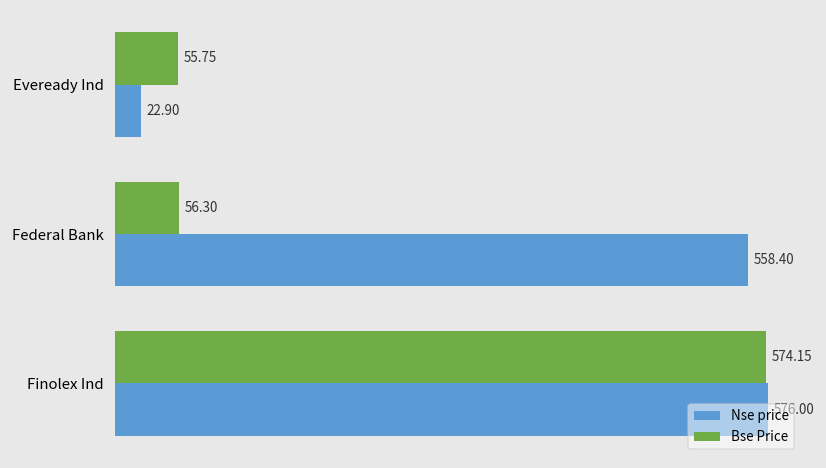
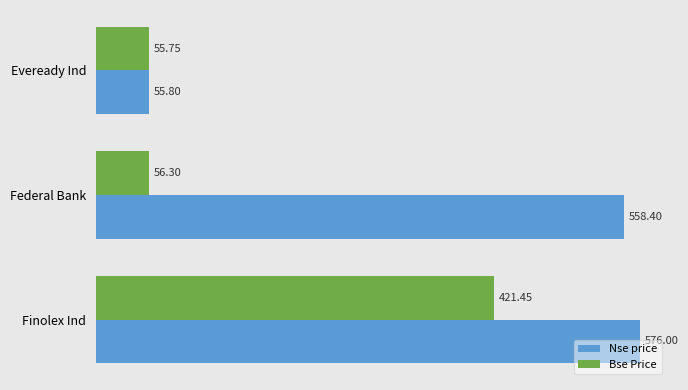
Nse price, Eveready Ind: 22.90 -> 55.80
Bse Price, Finolex Ind: 574.15 -> 421.45
